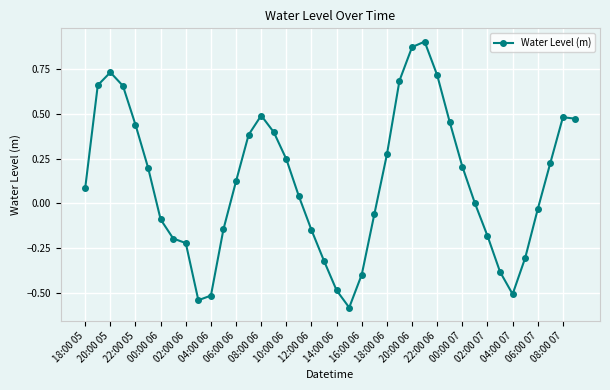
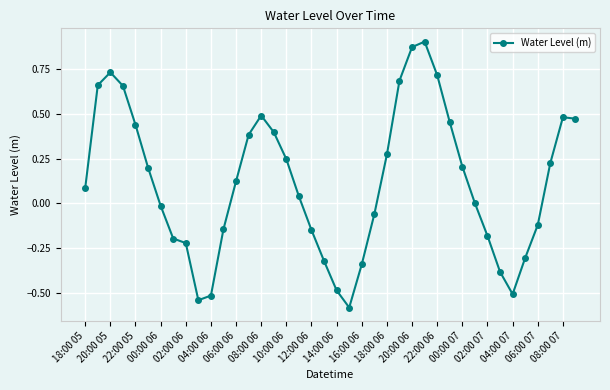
00:00 06: -0.09 -> -0.01
16:00 06: -0.40 -> -0.34
06:00 07: -0.03 -> -0.12
